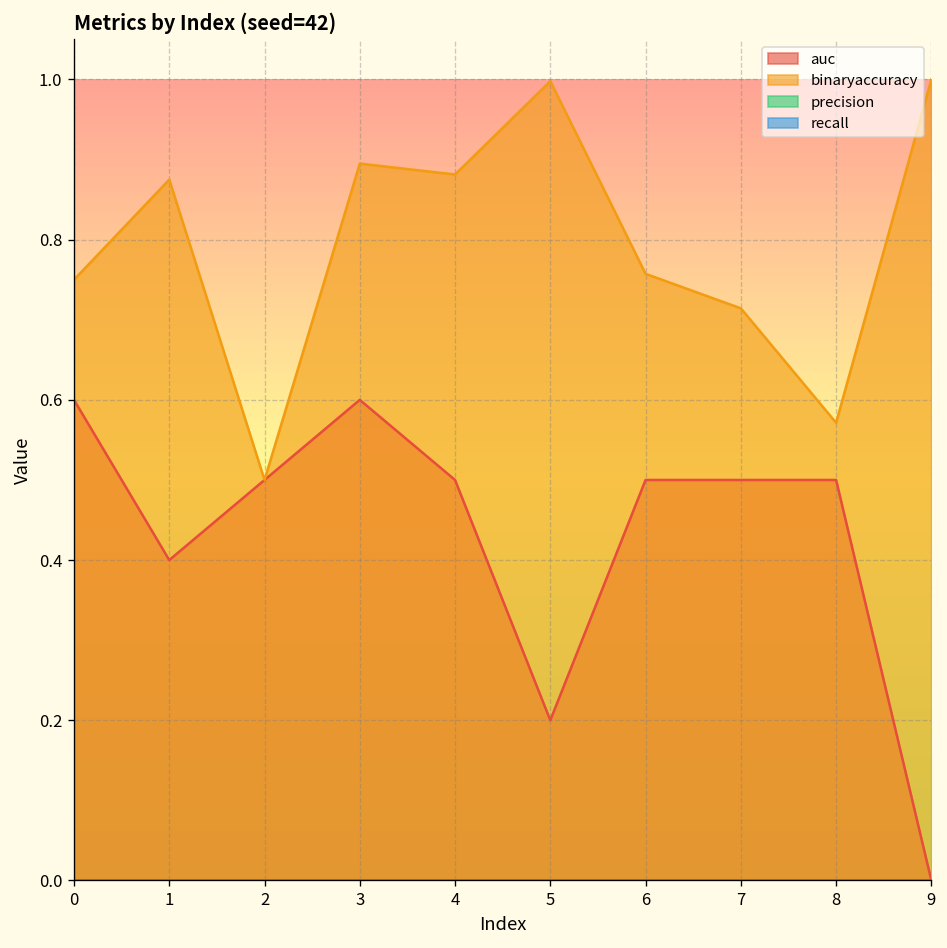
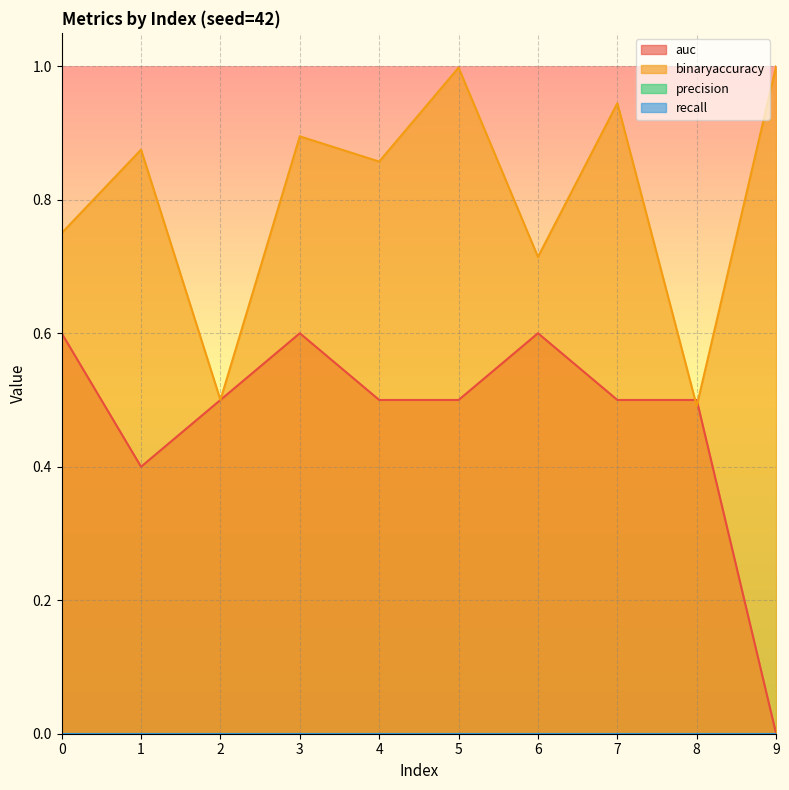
binaryaccuracy, 4: 0.88 -> 0.86
auc, 5: 0.2 -> 0.5
auc, 6: 0.5 -> 0.6
binaryaccuracy, 6: 0.76 -> 0.71
binaryaccuracy, 7: 0.71 -> 0.94
binaryaccuracy, 8: 0.57 -> 0.49
